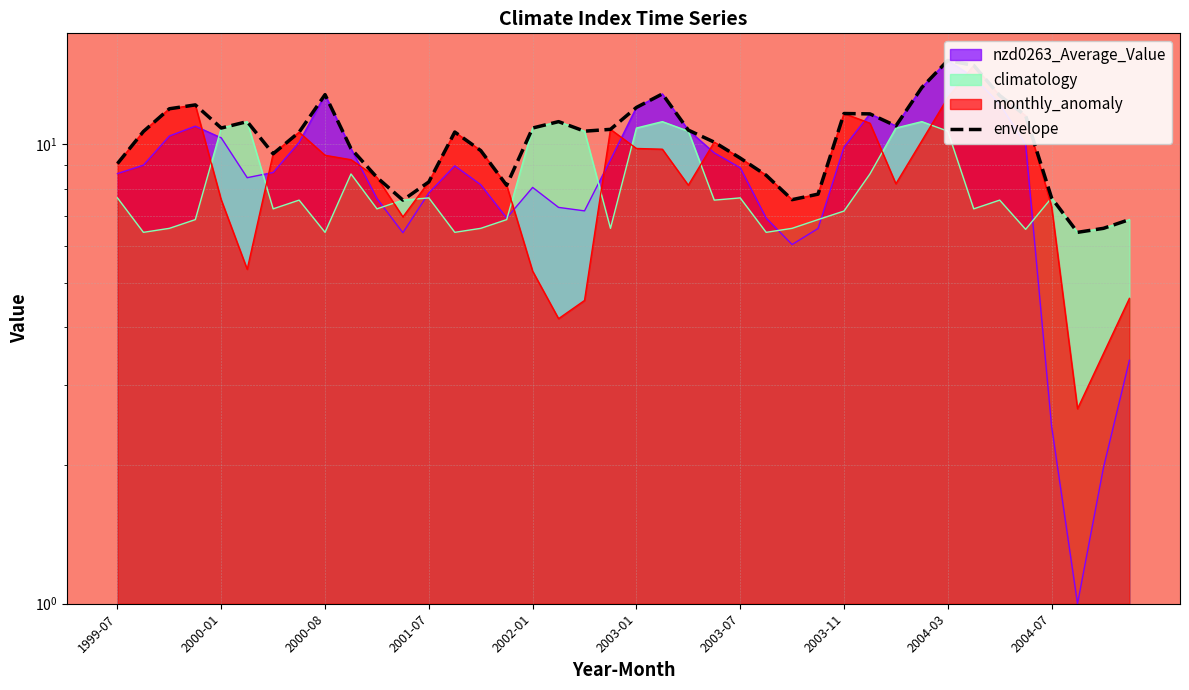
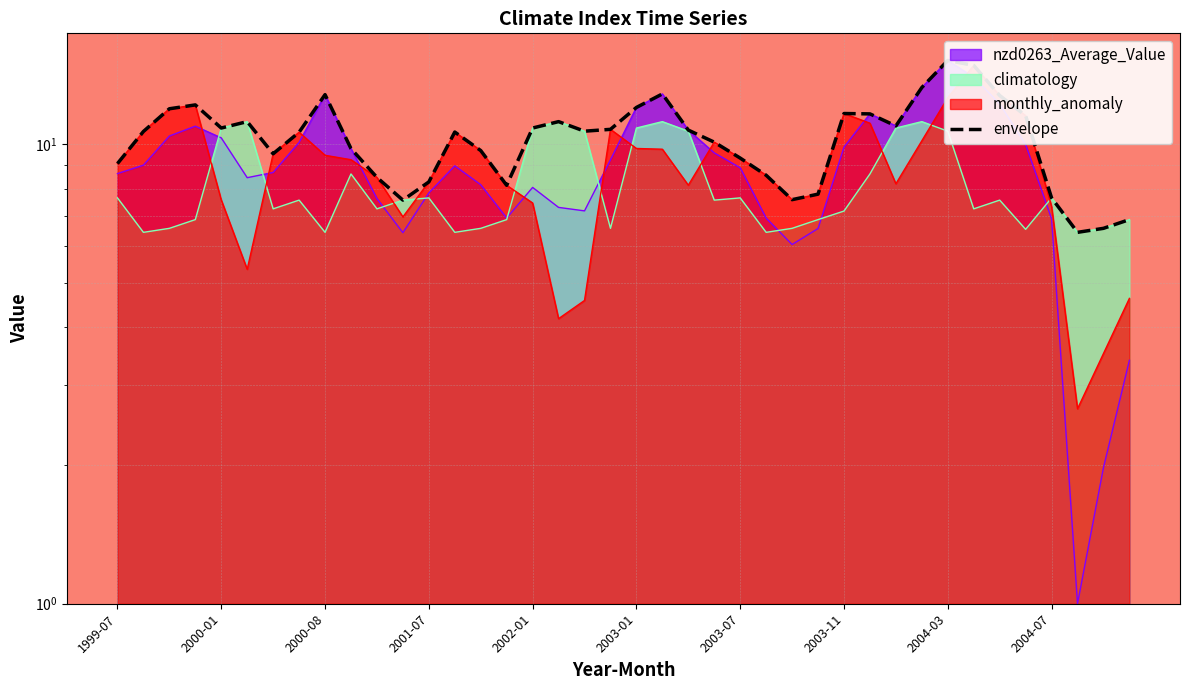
monthly_anomaly, 2002-01: 5.3 -> 7.5
nzd0263_Average_Value, 2004-07: 2.4 -> 6.9
